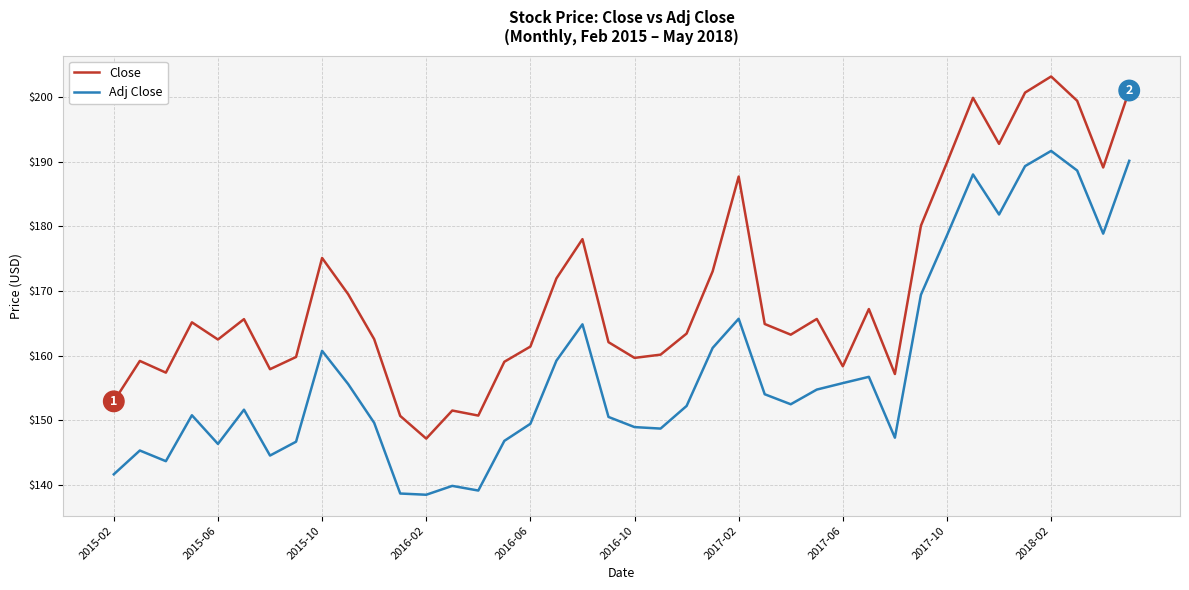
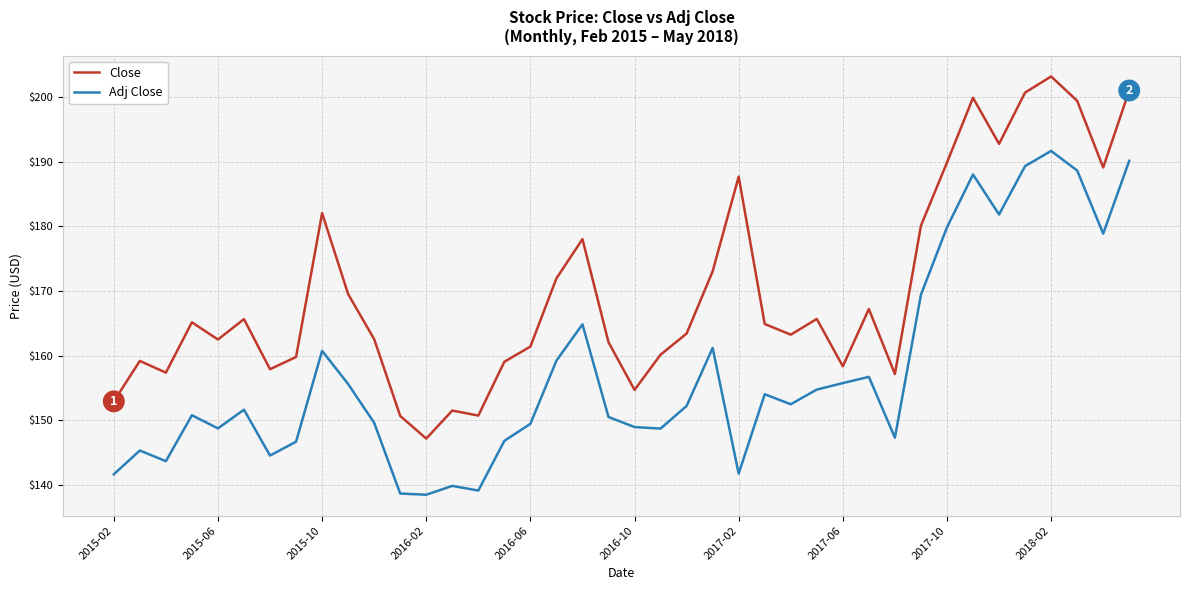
Adj Close, 2015-06: $146 -> $149
Close, 2015-10: $175 -> $182
Close, 2016-10: $160 -> $155
Adj Close, 2017-02: $166 -> $142
Adj Close, 2017-10: $179 -> $180
